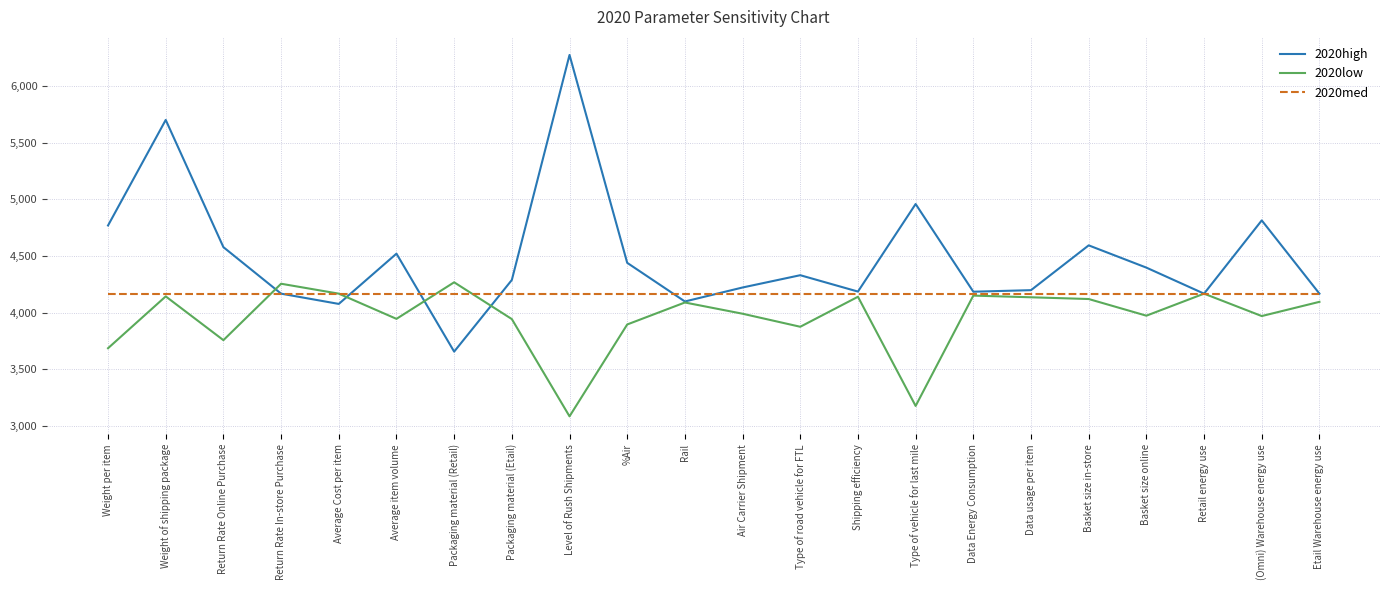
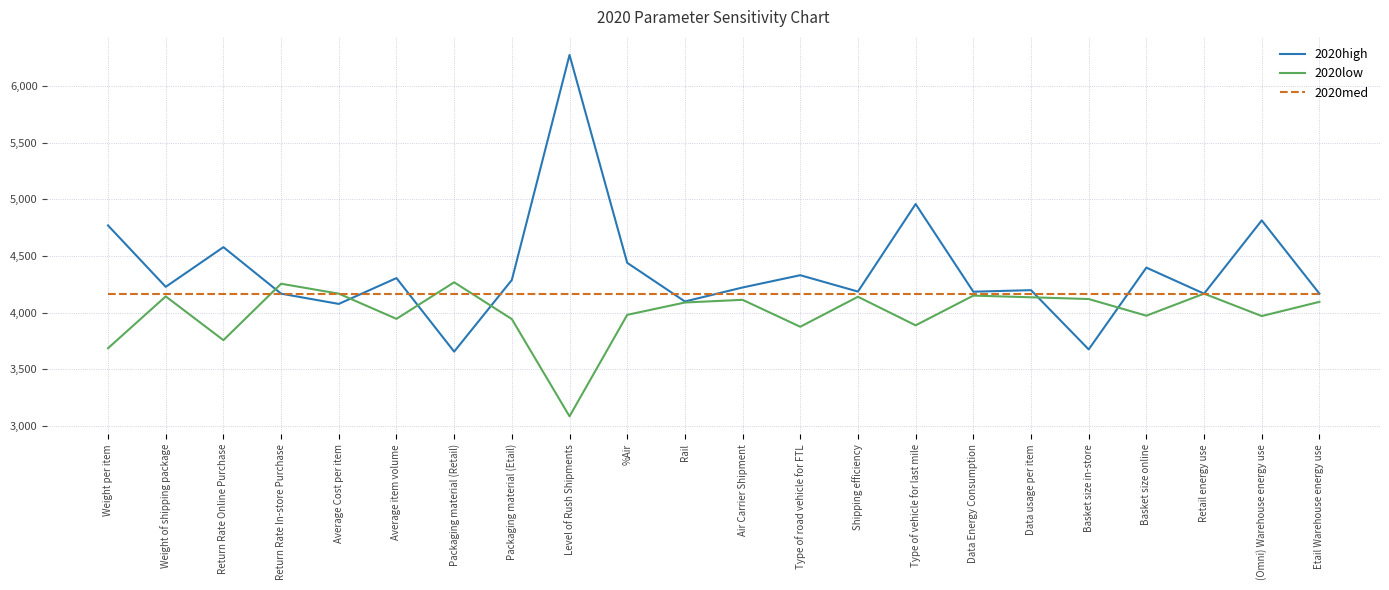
2020high, Weight of shipping package: 5,700 -> 4,230
2020high, Average item volume: 4,520 -> 4,310
2020low, %Air: 3,900 -> 3,980
2020low, Air Carrier Shipment: 3,990 -> 4,110
2020low, Type of vehicle for last mile: 3,180 -> 3,890
2020high, Basket size in-store: 4,590 -> 3,680
